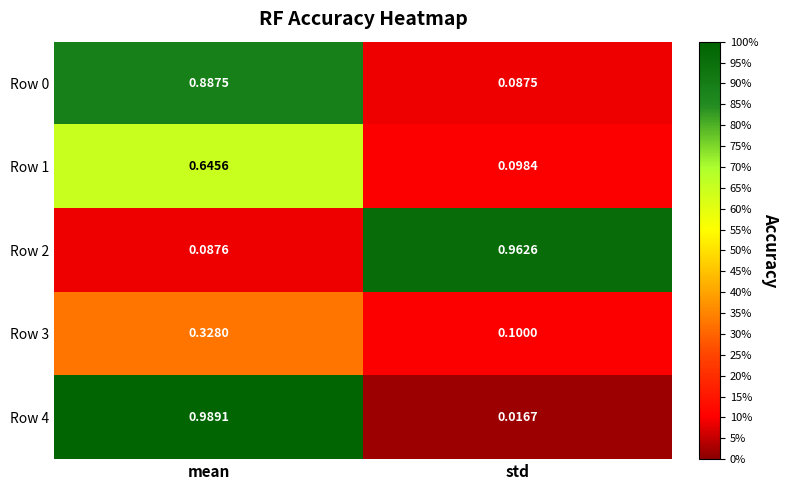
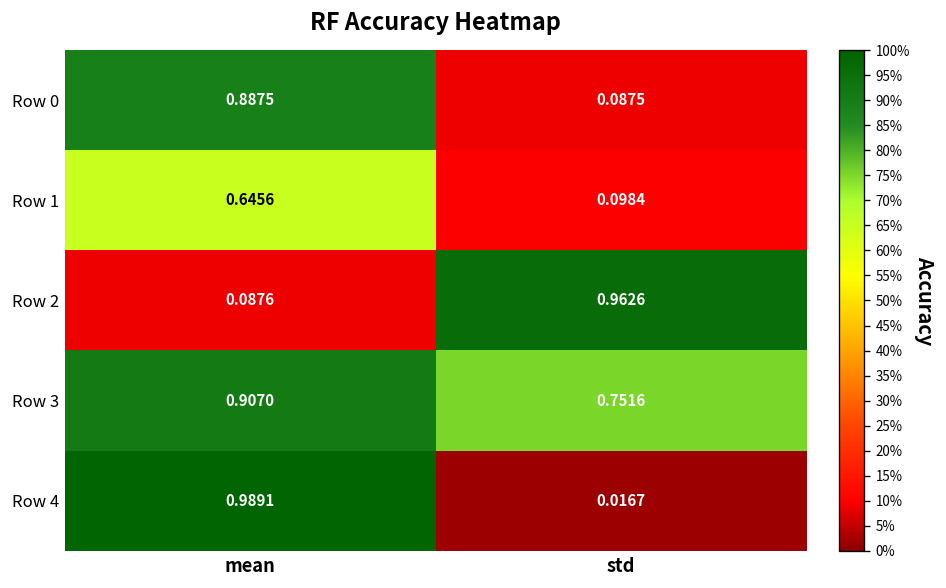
Row 3, mean: 0.3280 -> 0.9070
Row 3, std: 0.1000 -> 0.7516
